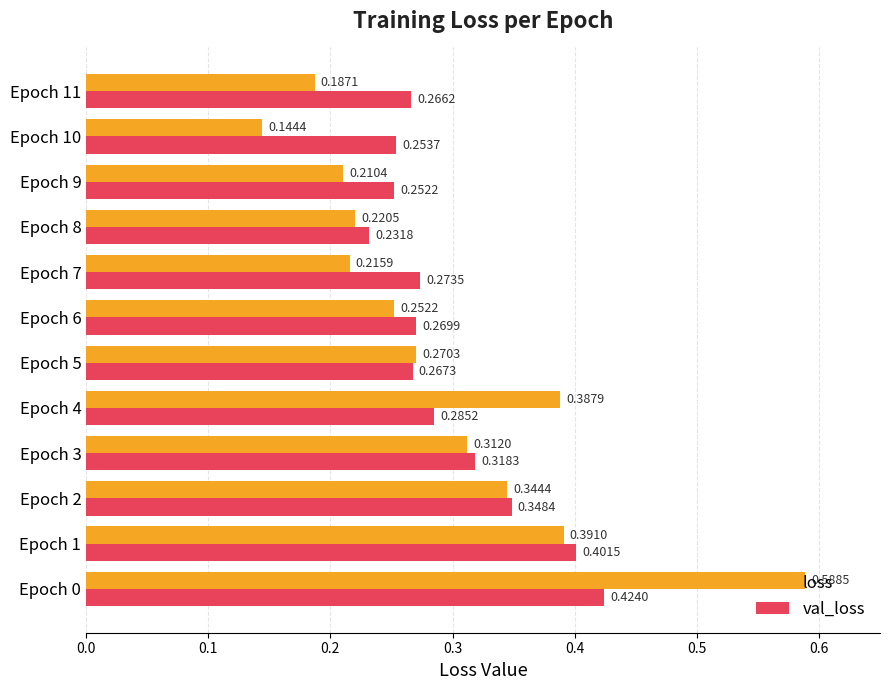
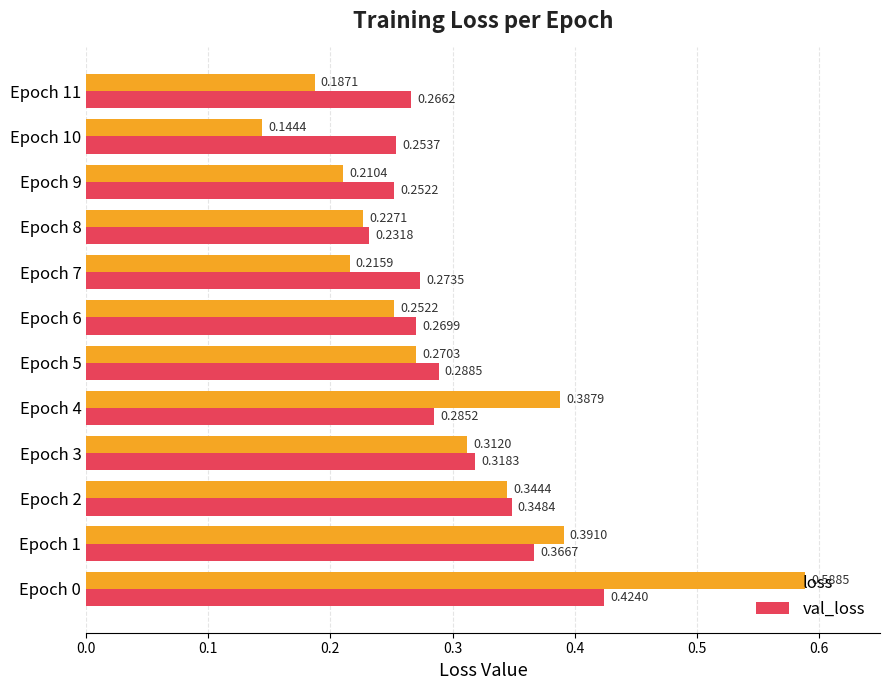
loss, Epoch 8: 0.2205 -> 0.2271
val_loss, Epoch 5: 0.2673 -> 0.2885
val_loss, Epoch 1: 0.4015 -> 0.3667
